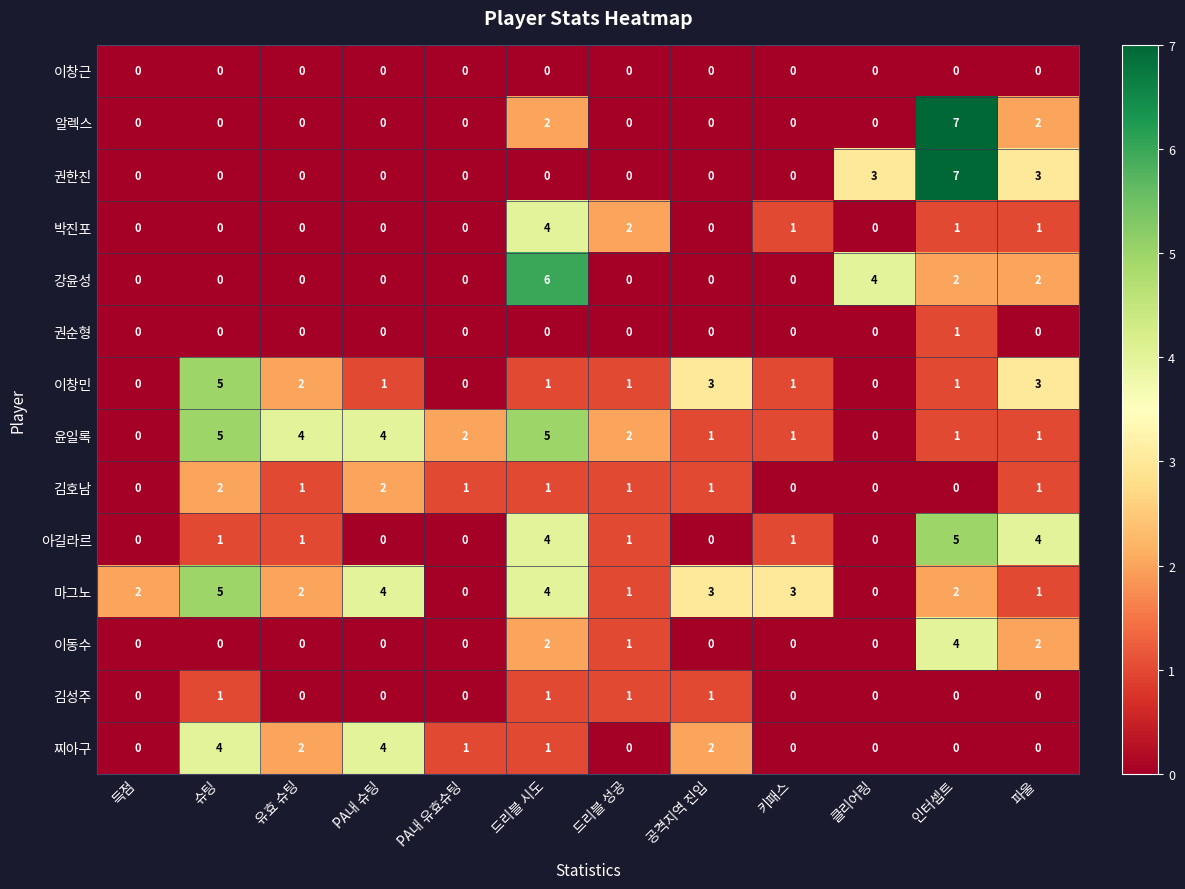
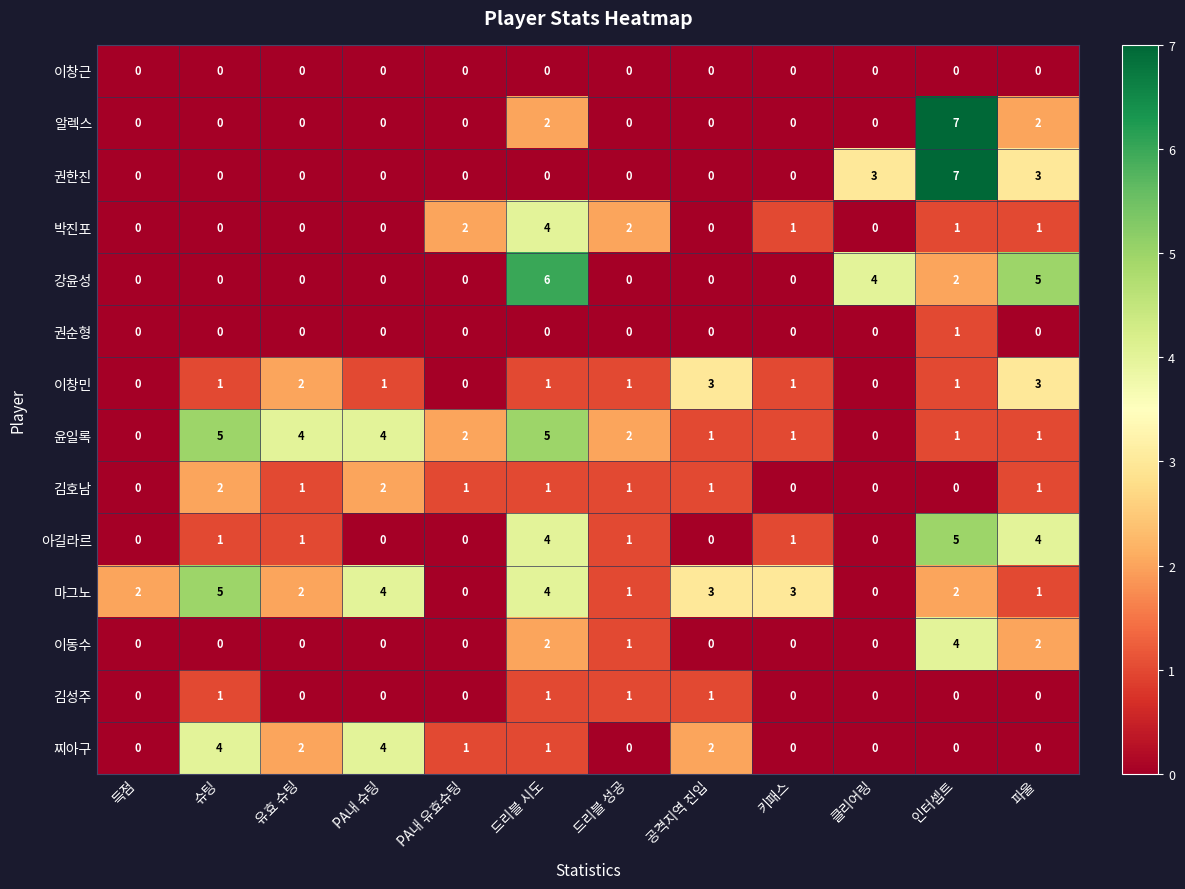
박진포, PA내 유효슈팅: 0 -> 2
강윤성, 파울: 2 -> 5
이창민, 슈팅: 5 -> 1
